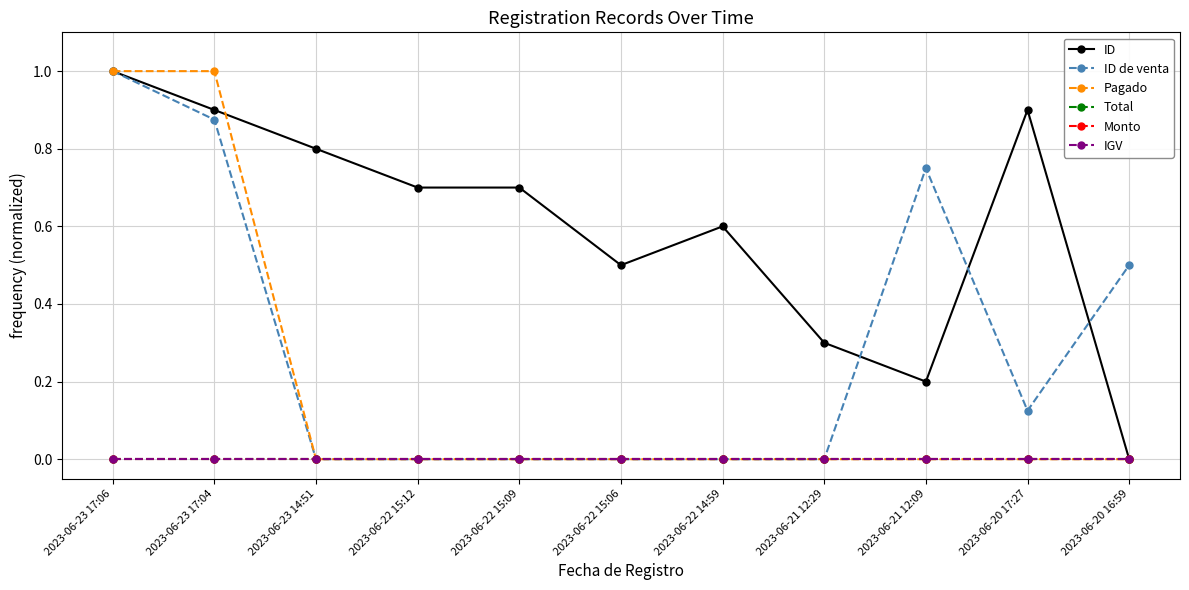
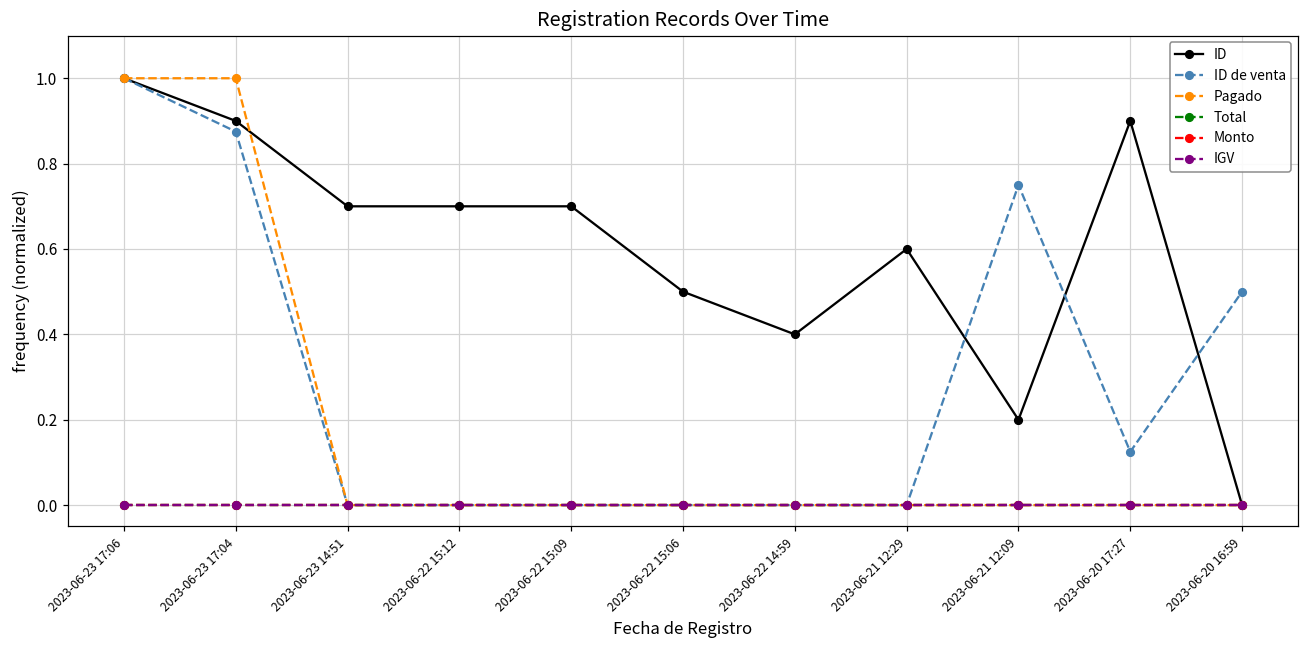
ID, 2023-06-23 14:51: 0.80 -> 0.70
ID, 2023-06-22 14:59: 0.60 -> 0.40
ID, 2023-06-21 12:29: 0.30 -> 0.60
